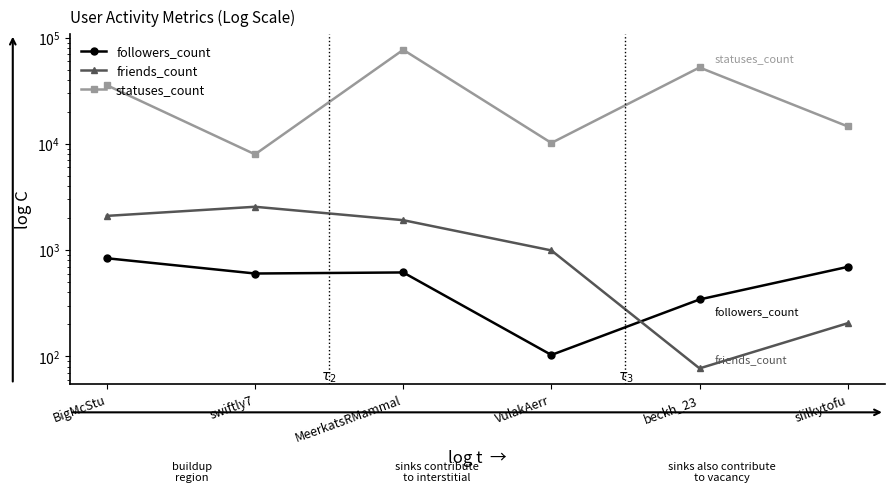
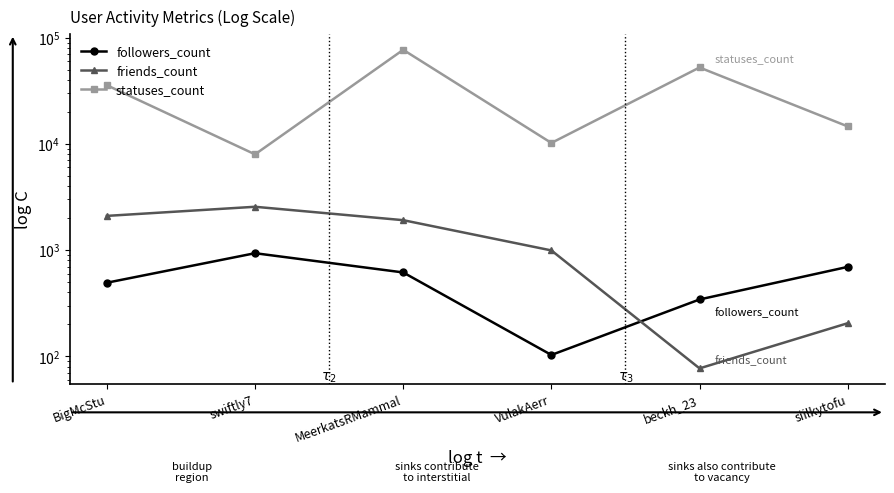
followers_count, BigMcStu: 800 -> 500
followers_count, swiftly7: 600 -> 900
